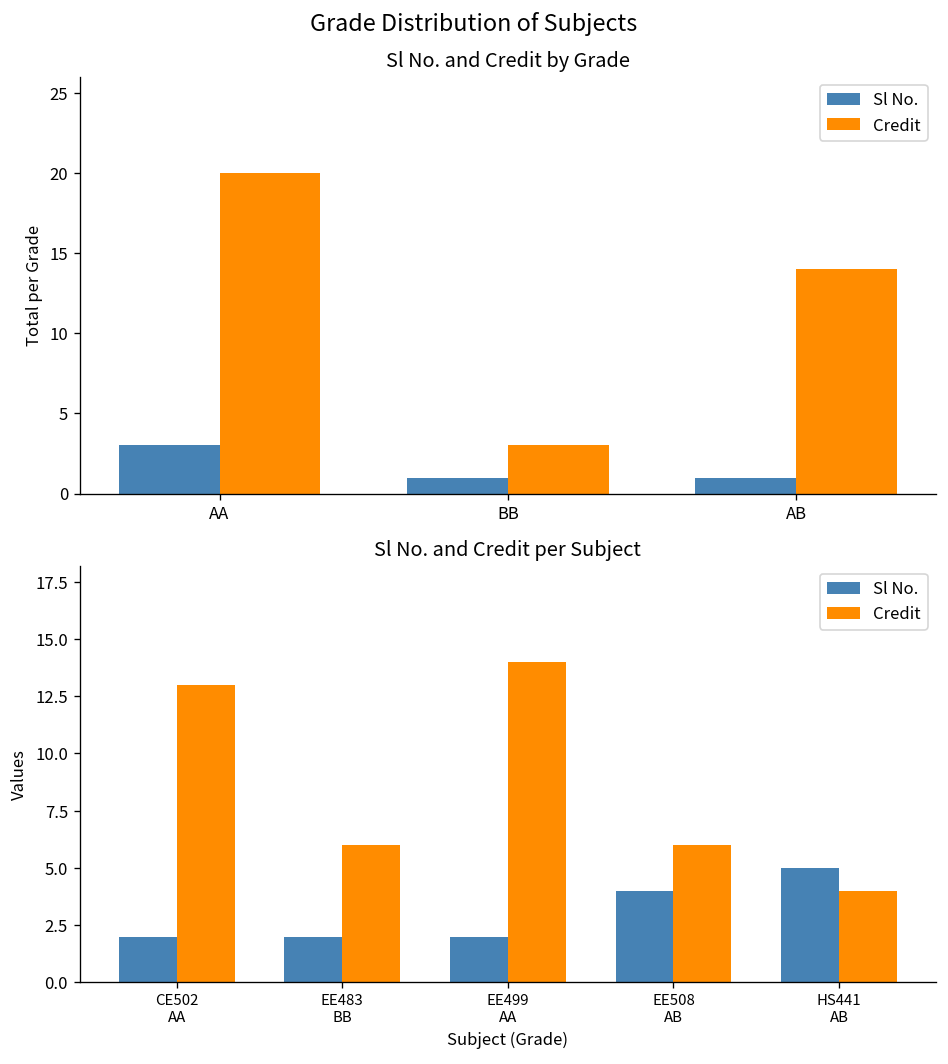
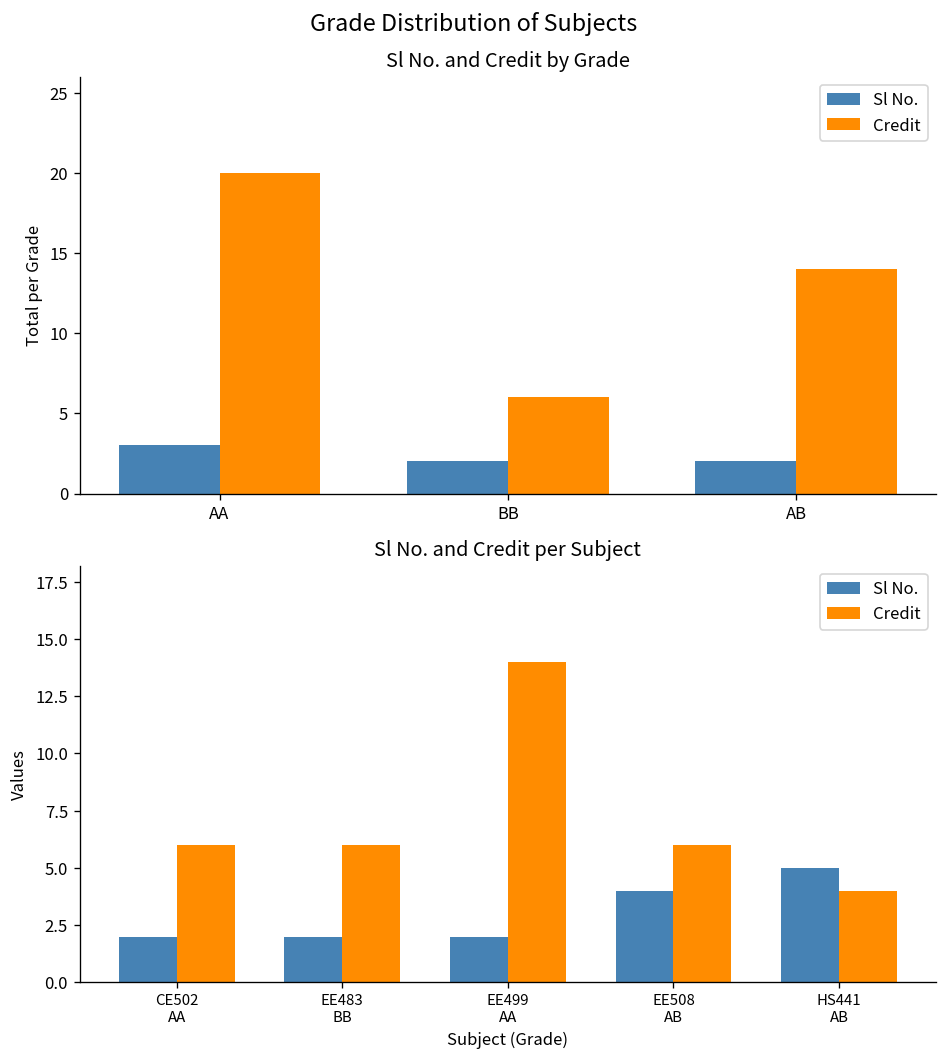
Sl No. and Credit by Grade, Sl No., BB: 1 -> 2
Sl No. and Credit by Grade, Credit, BB: 3 -> 6
Sl No. and Credit by Grade, Sl No., AB: 1 -> 2
Sl No. and Credit per Subject, Credit, CE502 AA: 13 -> 6
